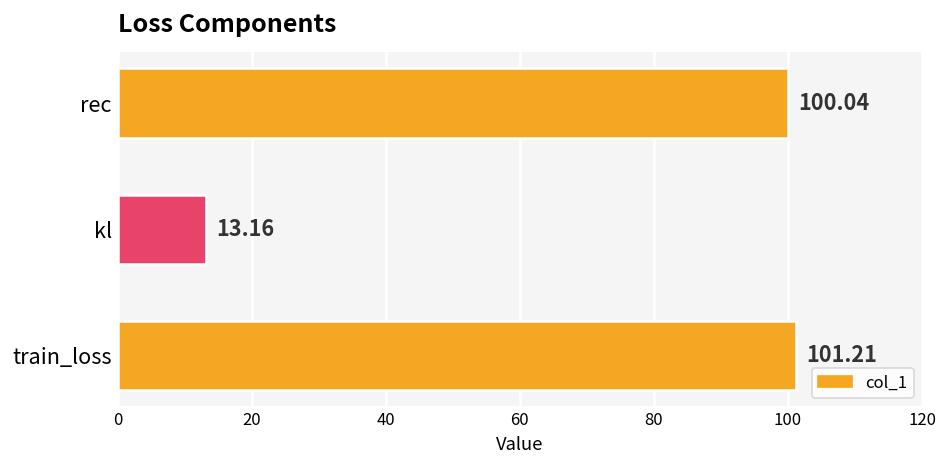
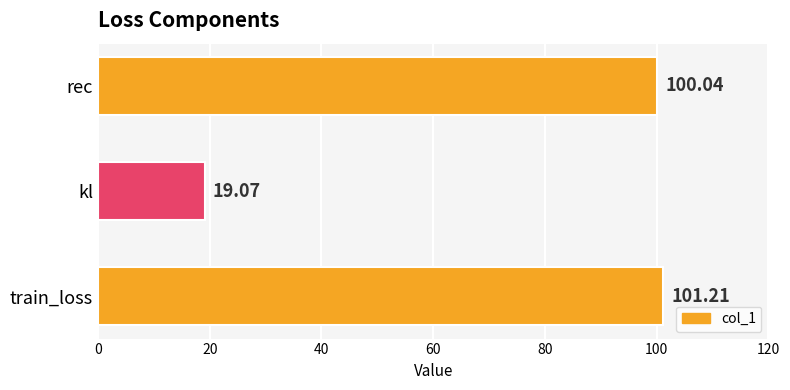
kl: 13.16 -> 19.07
